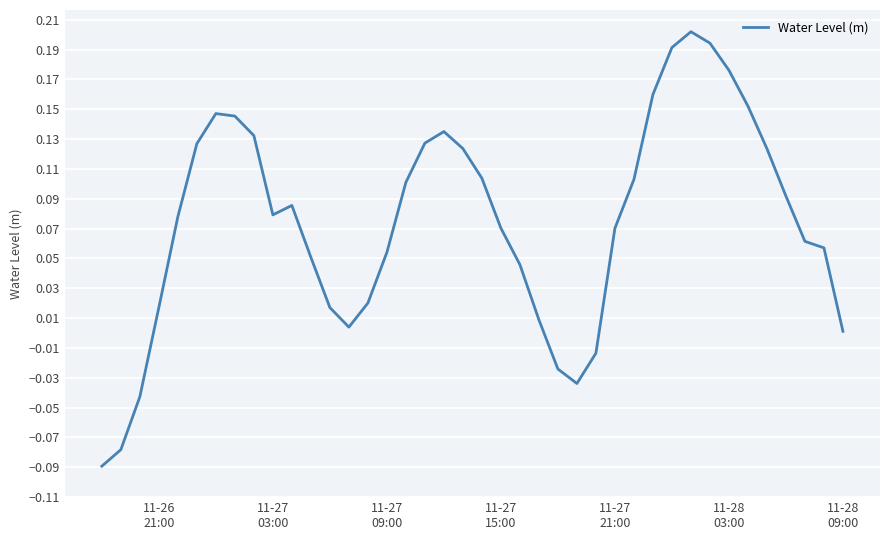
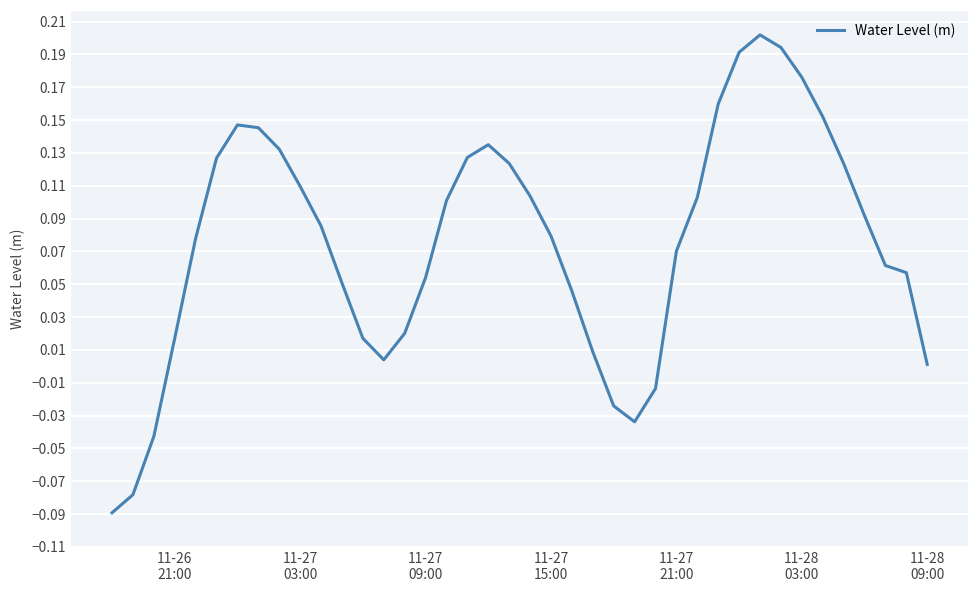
11-27 03:00: 0.079 -> 0.110
11-27 15:00: 0.070 -> 0.079
